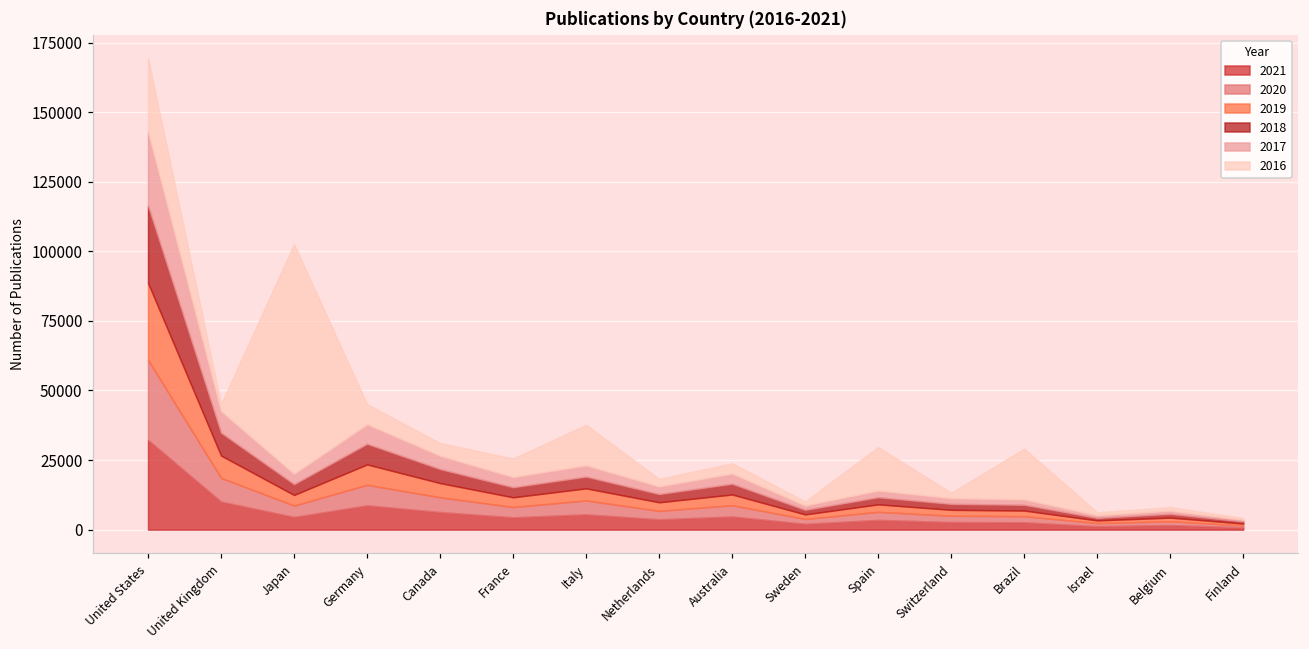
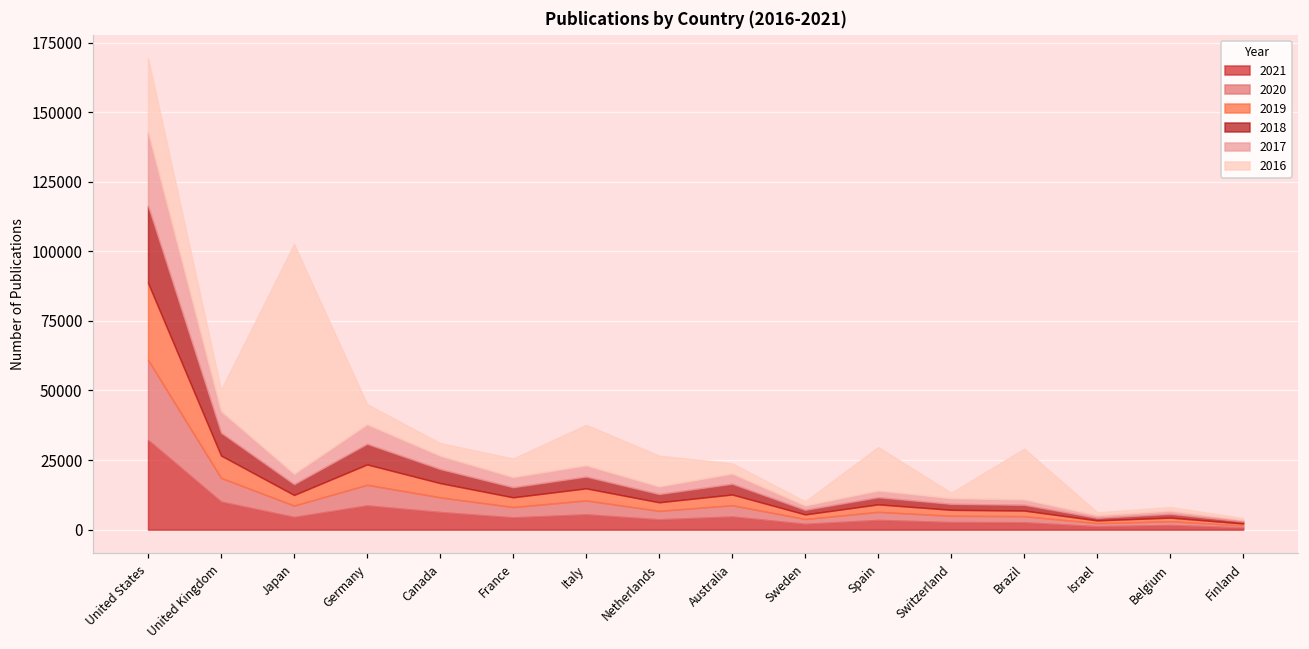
2016, United Kingdom: 3000 -> 8000
2016, Netherlands: 3000 -> 11000
